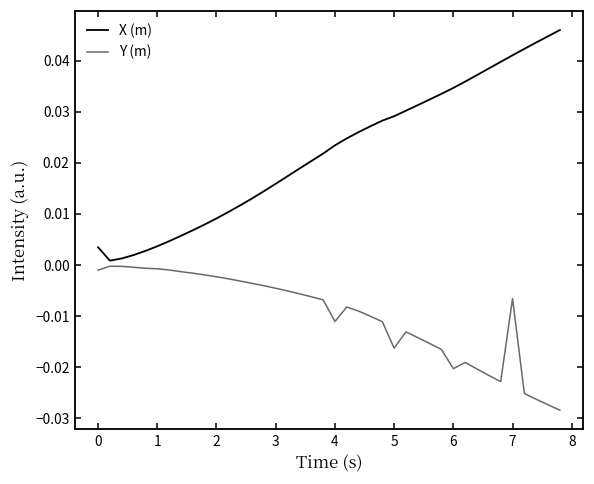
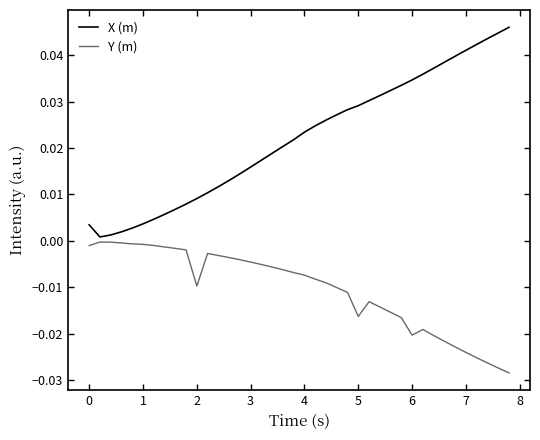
Y (m), 2: -0.002 -> -0.010
Y (m), 4: -0.011 -> -0.007
Y (m), 7: -0.007 -> -0.024
